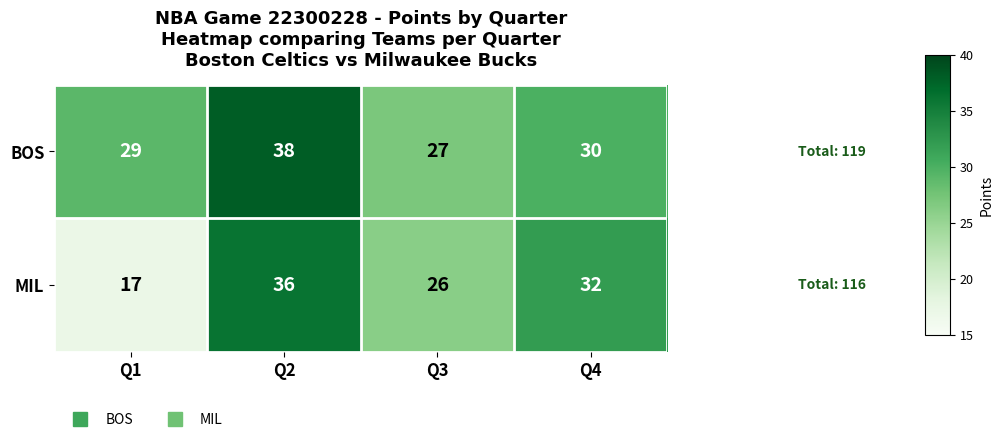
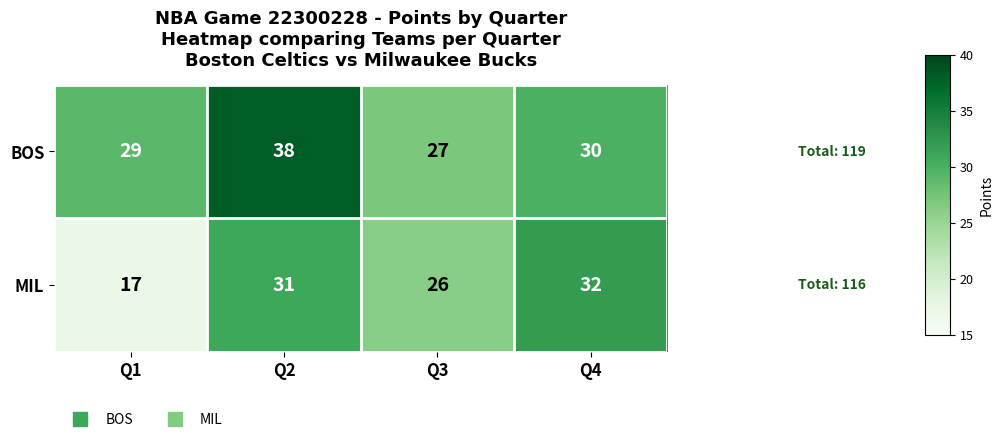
MIL, Q2: 36 -> 31
